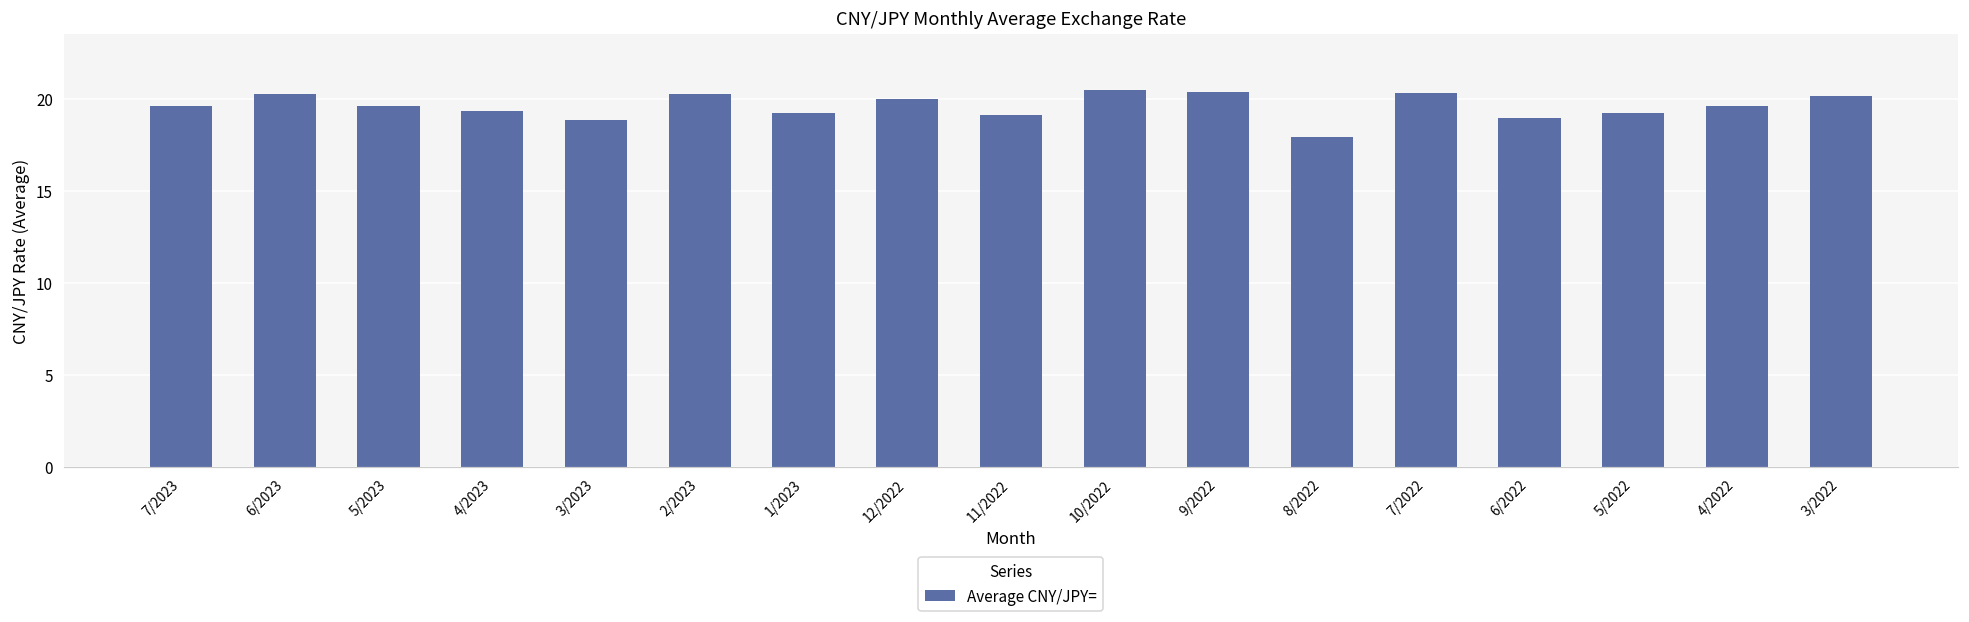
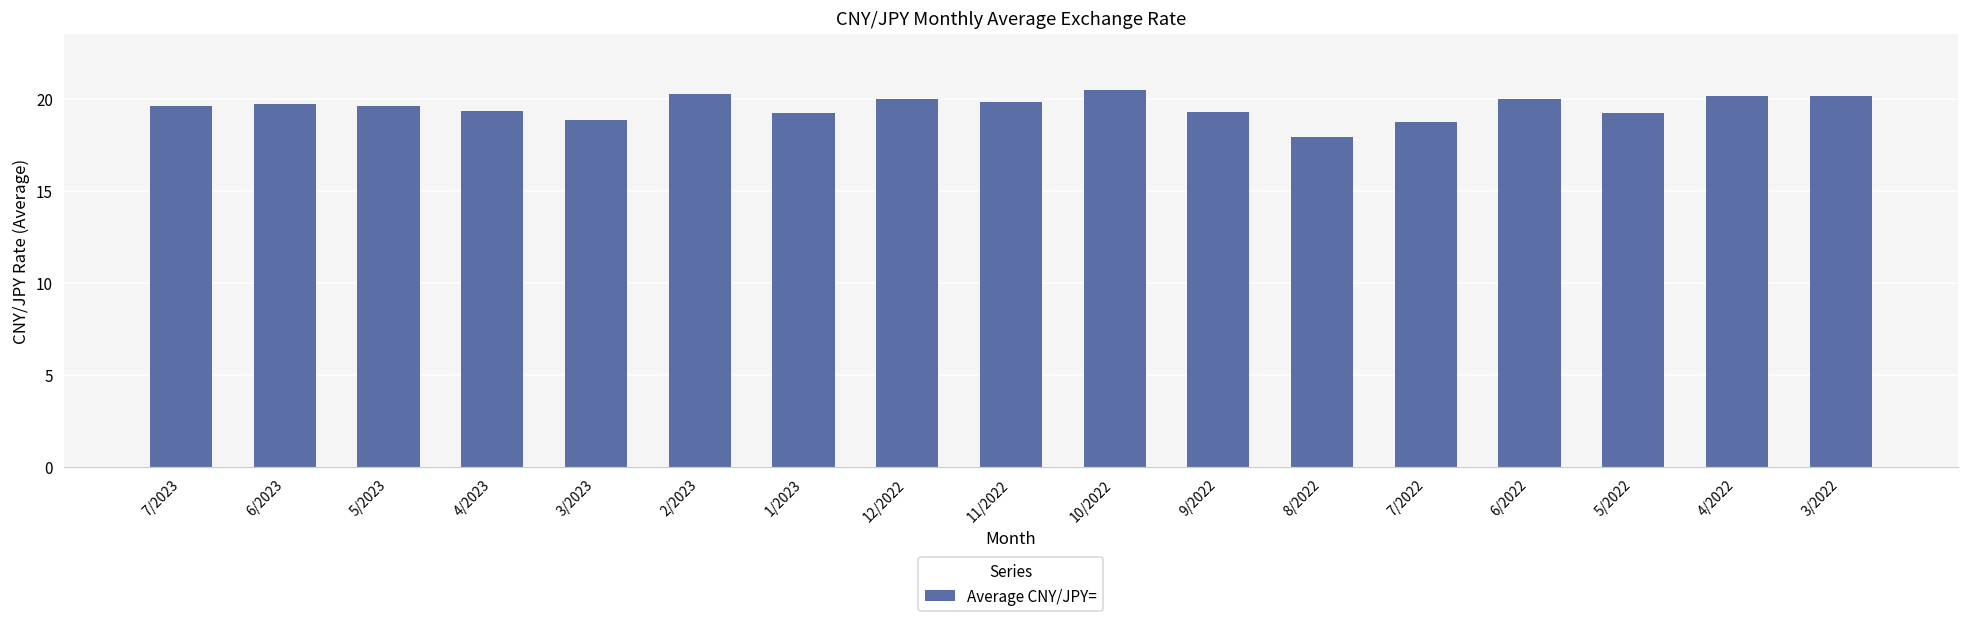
6/2023: 20.3 -> 19.7
11/2022: 19.1 -> 19.8
9/2022: 20.4 -> 19.3
7/2022: 20.3 -> 18.8
6/2022: 19.0 -> 20.0
4/2022: 19.6 -> 20.2
